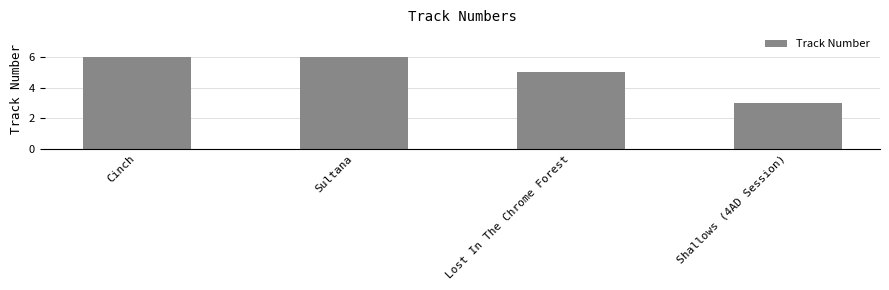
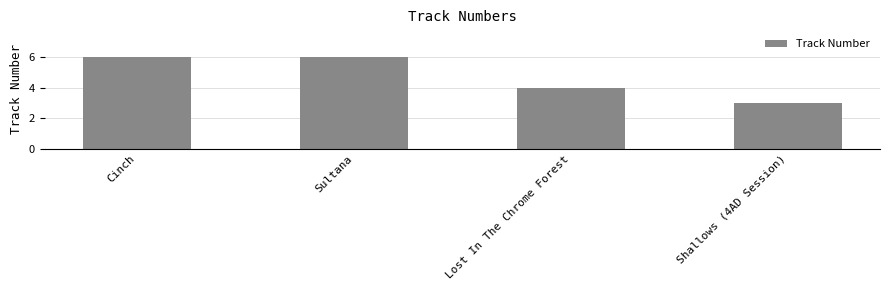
Lost In The Chrome Forest: 5 -> 4
